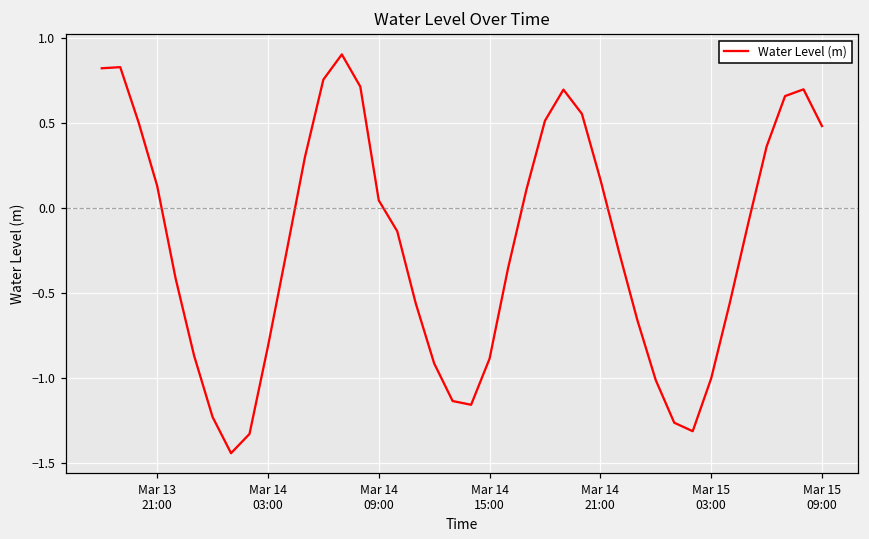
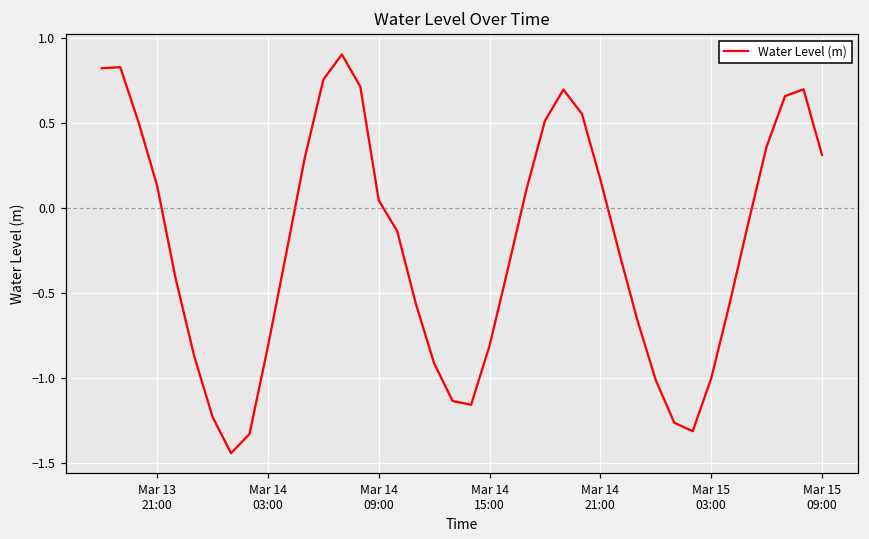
Mar 14 15:00: -0.89 -> -0.81
Mar 15 09:00: 0.48 -> 0.31
